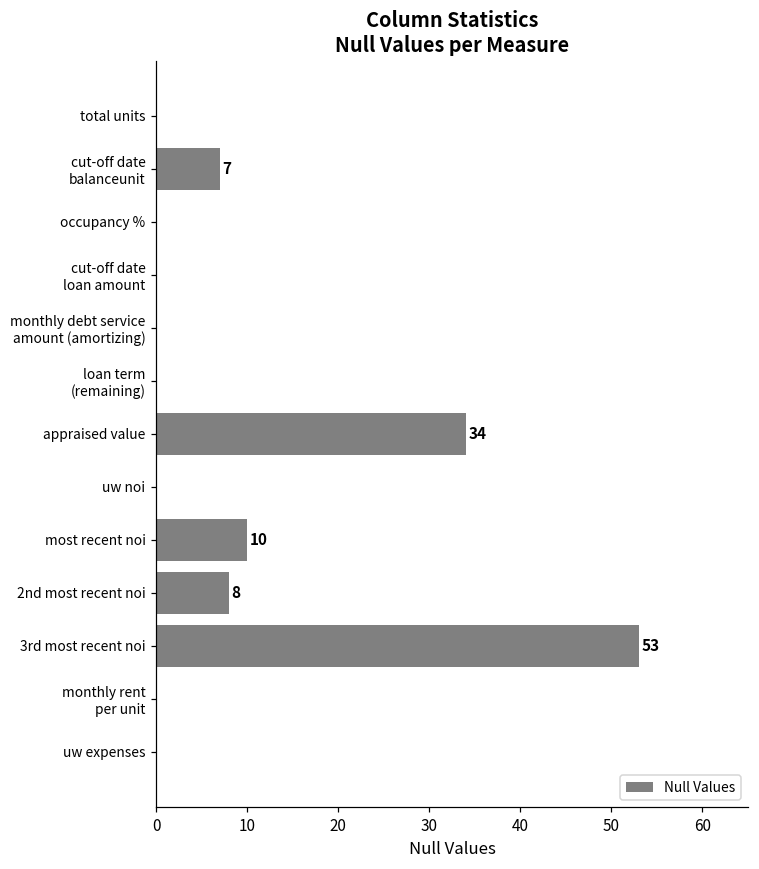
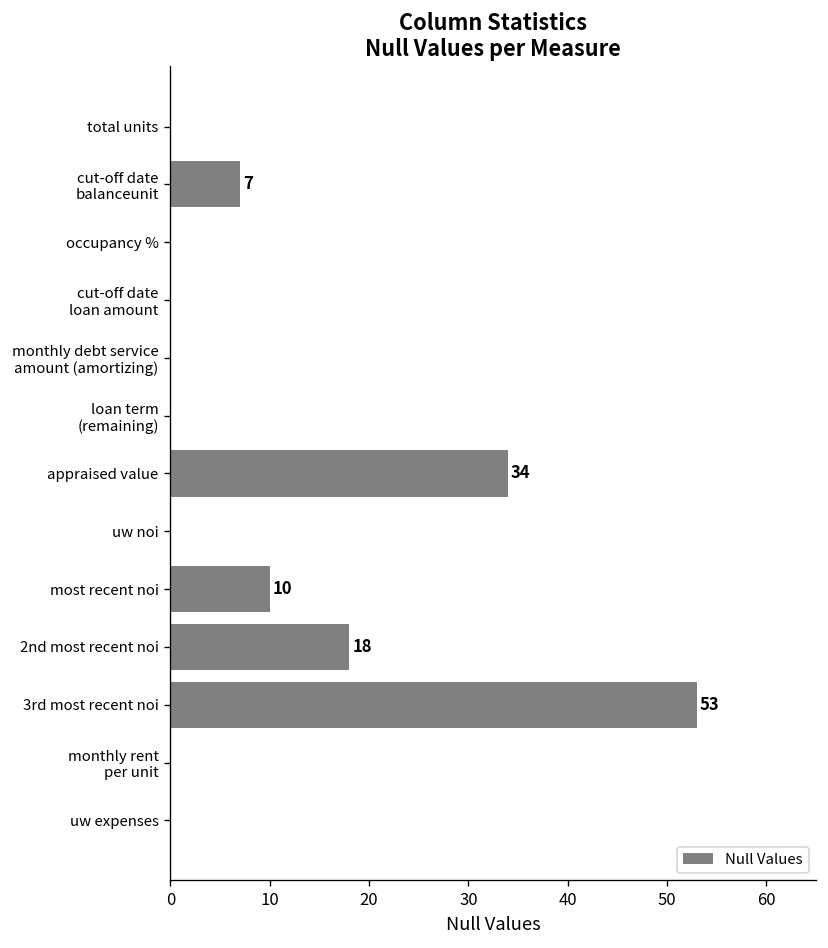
2nd most recent noi: 8 -> 18
